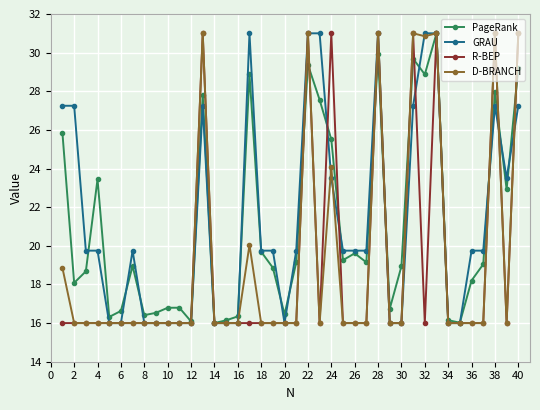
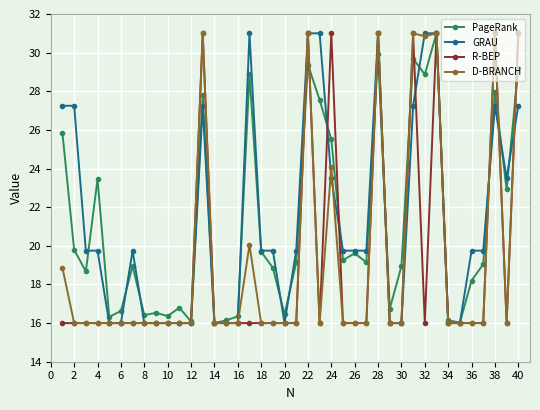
PageRank, 2: 18.1 -> 19.8
PageRank, 10: 16.8 -> 16.4
